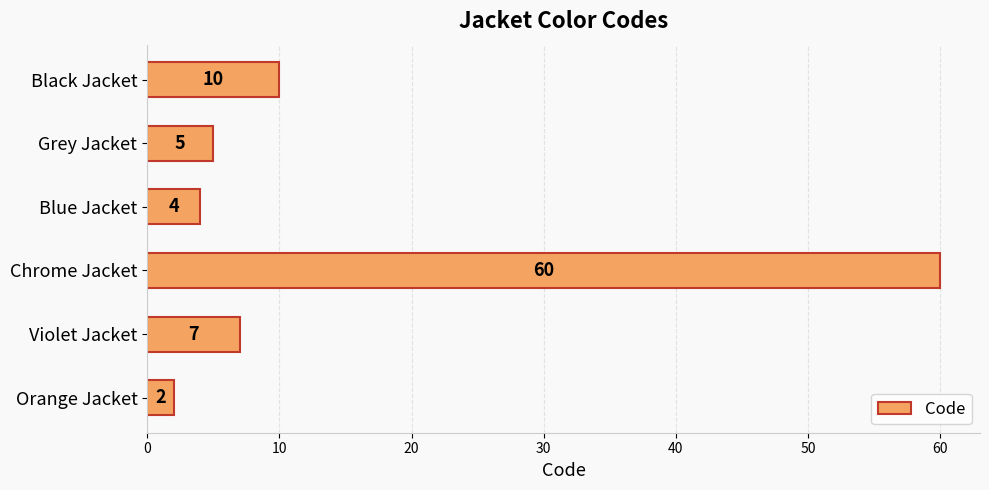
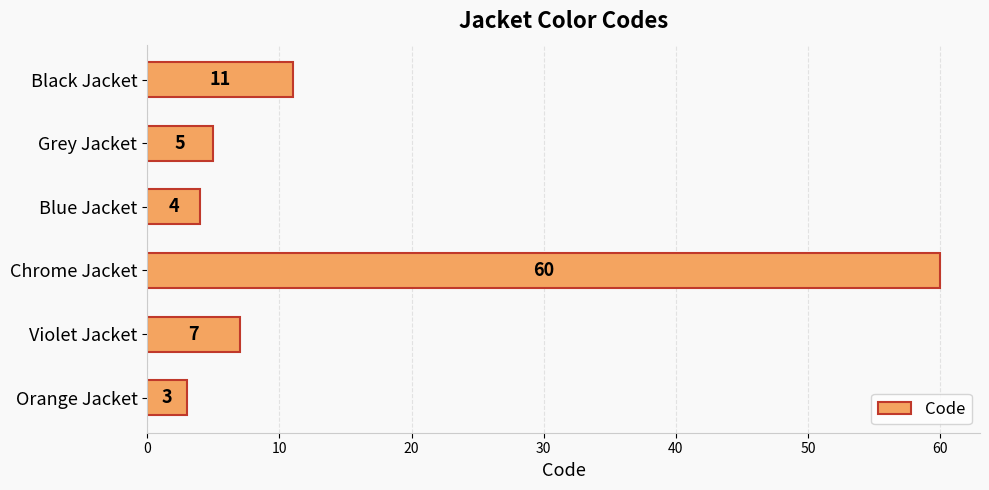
Black Jacket: 10 -> 11
Orange Jacket: 2 -> 3
